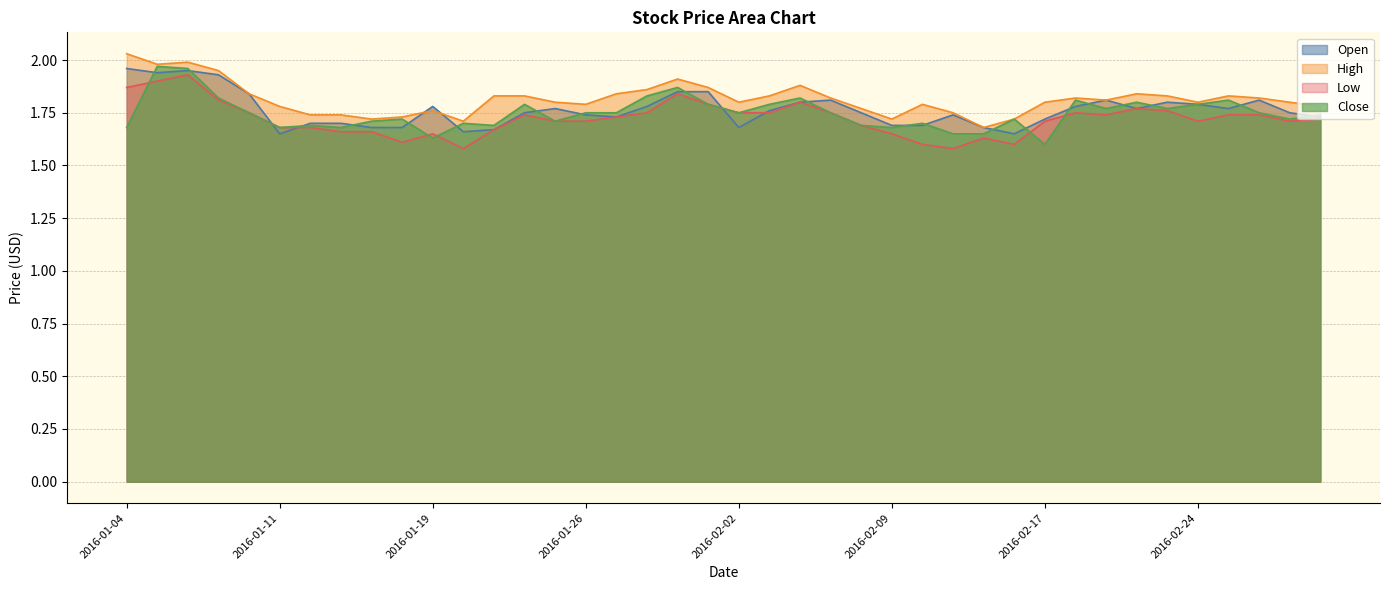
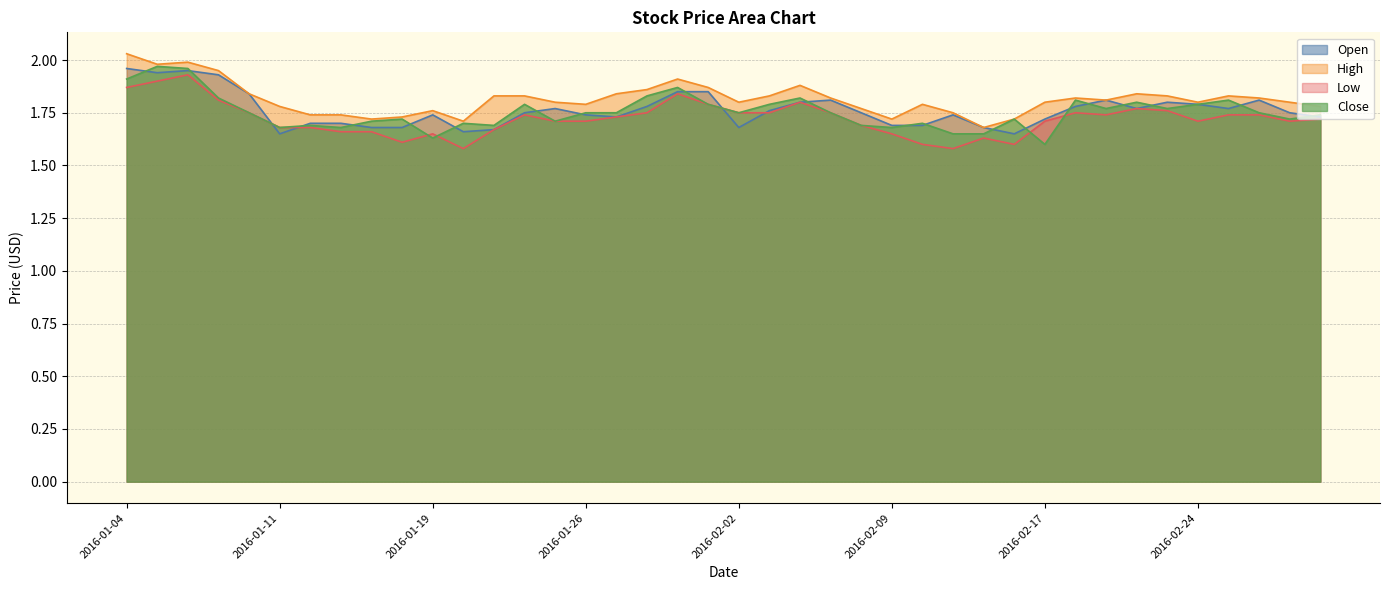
Close, 2016-01-04: 1.68 -> 1.91
Open, 2016-01-19: 1.78 -> 1.74
